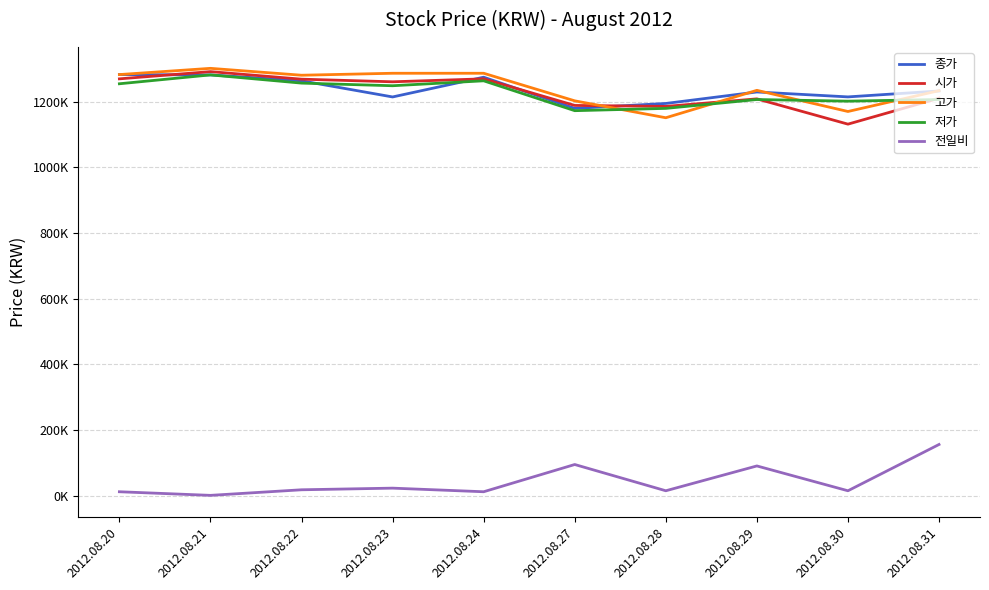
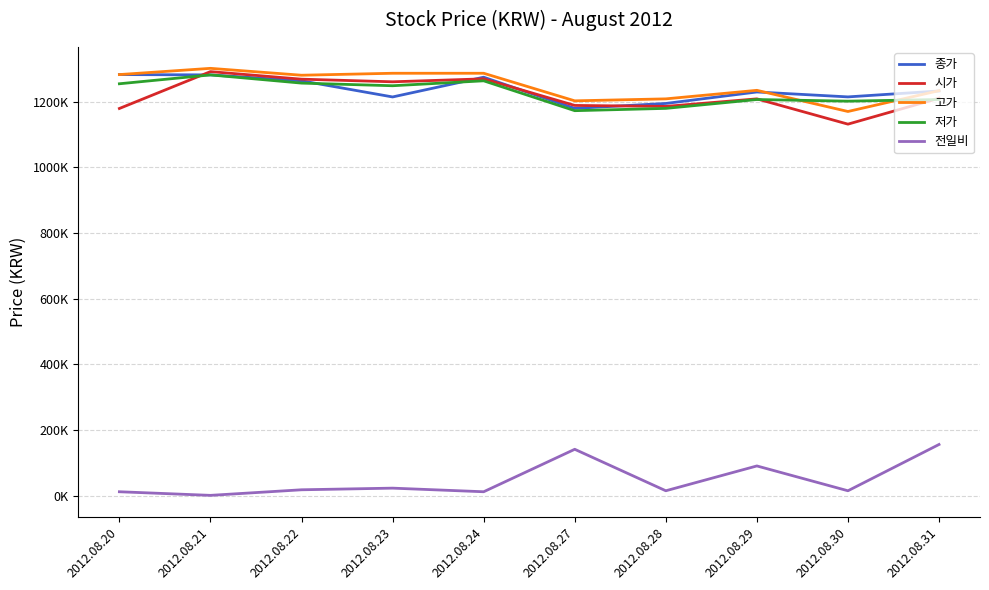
시가, 2012.08.20: 1270000 -> 1180000
전일비, 2012.08.27: 100000 -> 140000
고가, 2012.08.28: 1150000 -> 1210000
